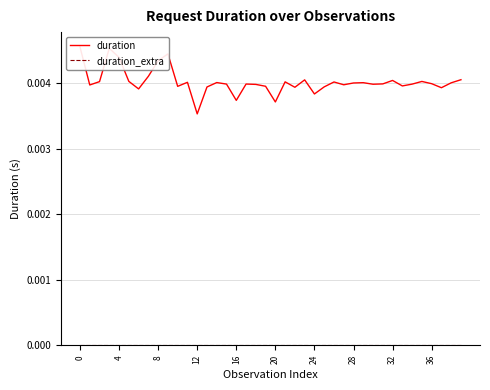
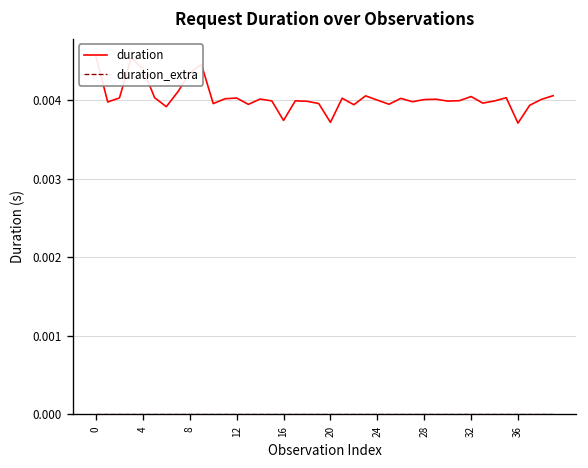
duration, 12: 0.0035 -> 0.0040
duration, 24: 0.0038 -> 0.0040
duration, 36: 0.0040 -> 0.0037
